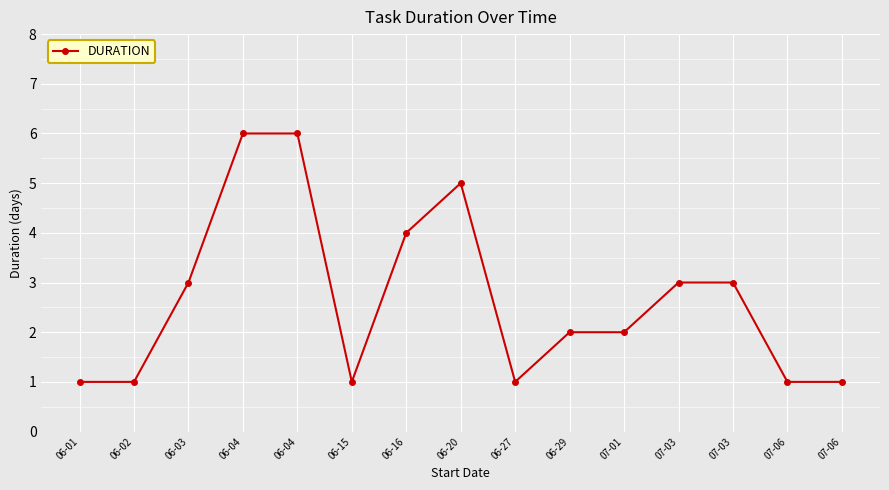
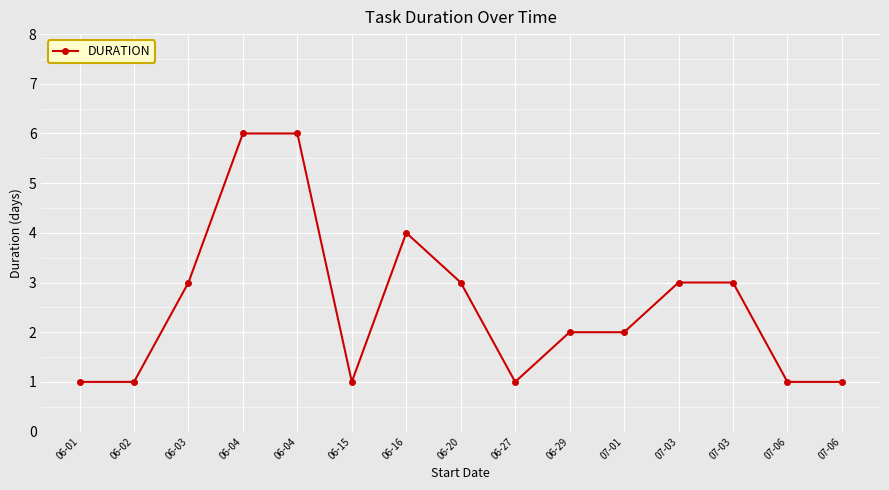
06-20: 5 -> 3
